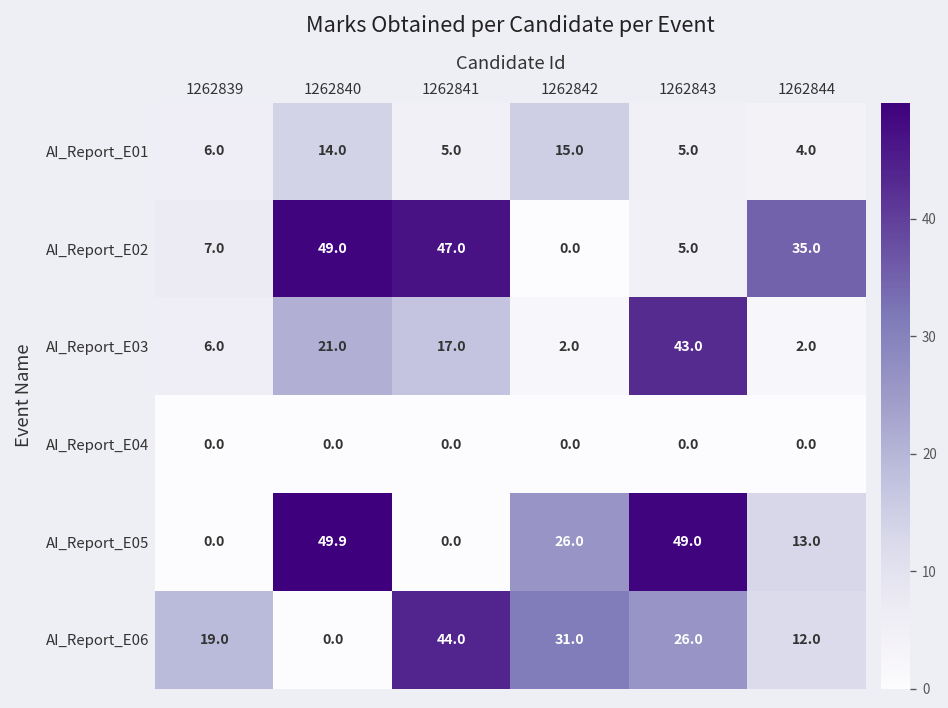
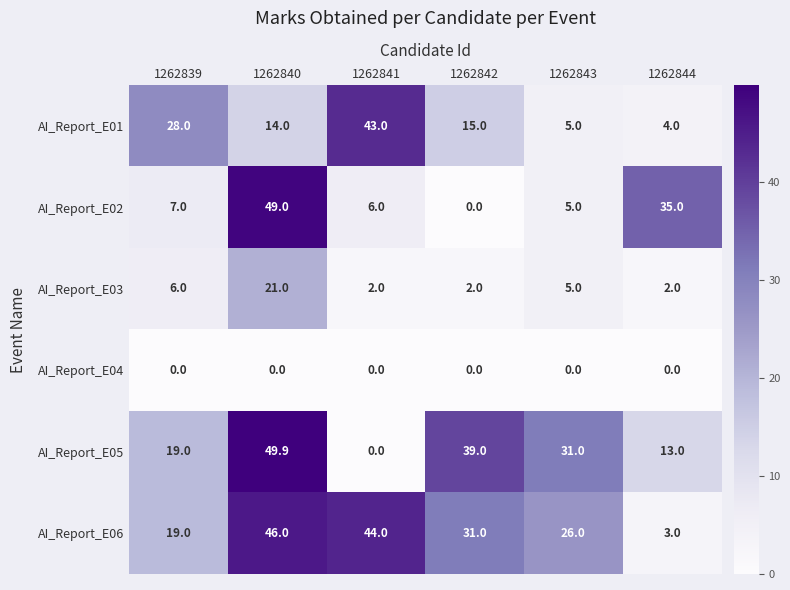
AI_Report_E01, 1262839: 6.0 -> 28.0
AI_Report_E01, 1262841: 5.0 -> 43.0
AI_Report_E02, 1262841: 47.0 -> 6.0
AI_Report_E03, 1262841: 17.0 -> 2.0
AI_Report_E03, 1262843: 43.0 -> 5.0
AI_Report_E05, 1262839: 0.0 -> 19.0
AI_Report_E05, 1262842: 26.0 -> 39.0
AI_Report_E05, 1262843: 49.0 -> 31.0
AI_Report_E06, 1262840: 0.0 -> 46.0
AI_Report_E06, 1262844: 12.0 -> 3.0
